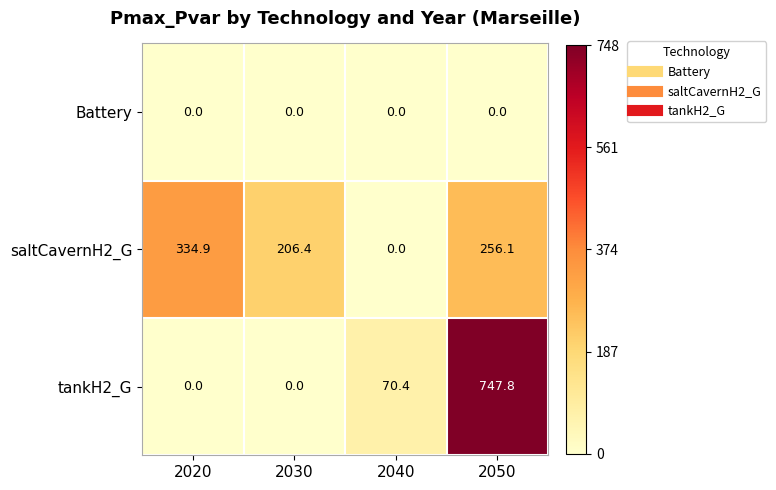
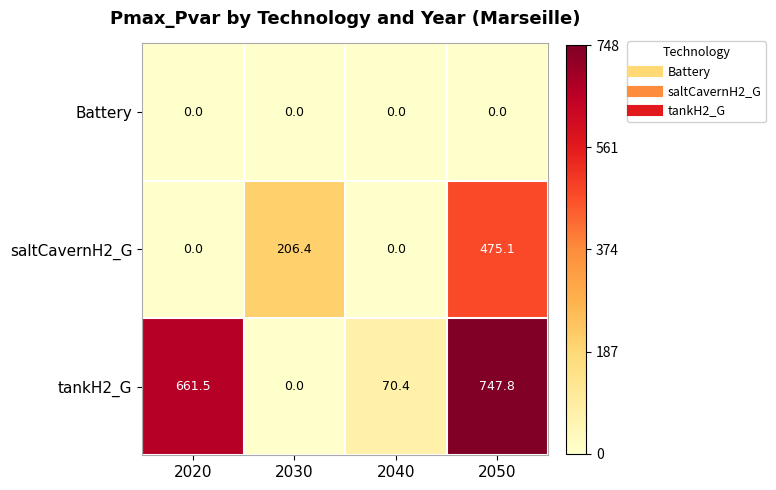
saltCavernH2_G, 2020: 334.9 -> 0.0
saltCavernH2_G, 2050: 256.1 -> 475.1
tankH2_G, 2020: 0.0 -> 661.5
